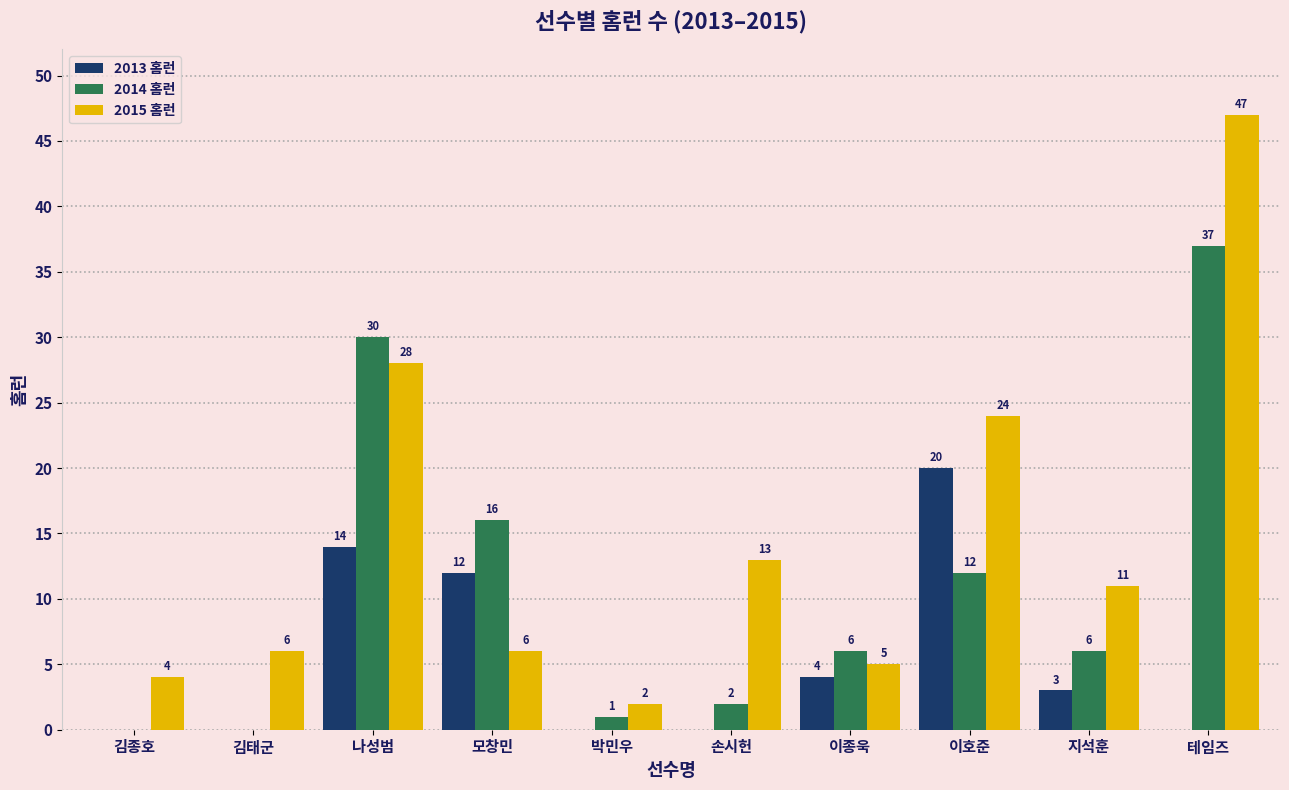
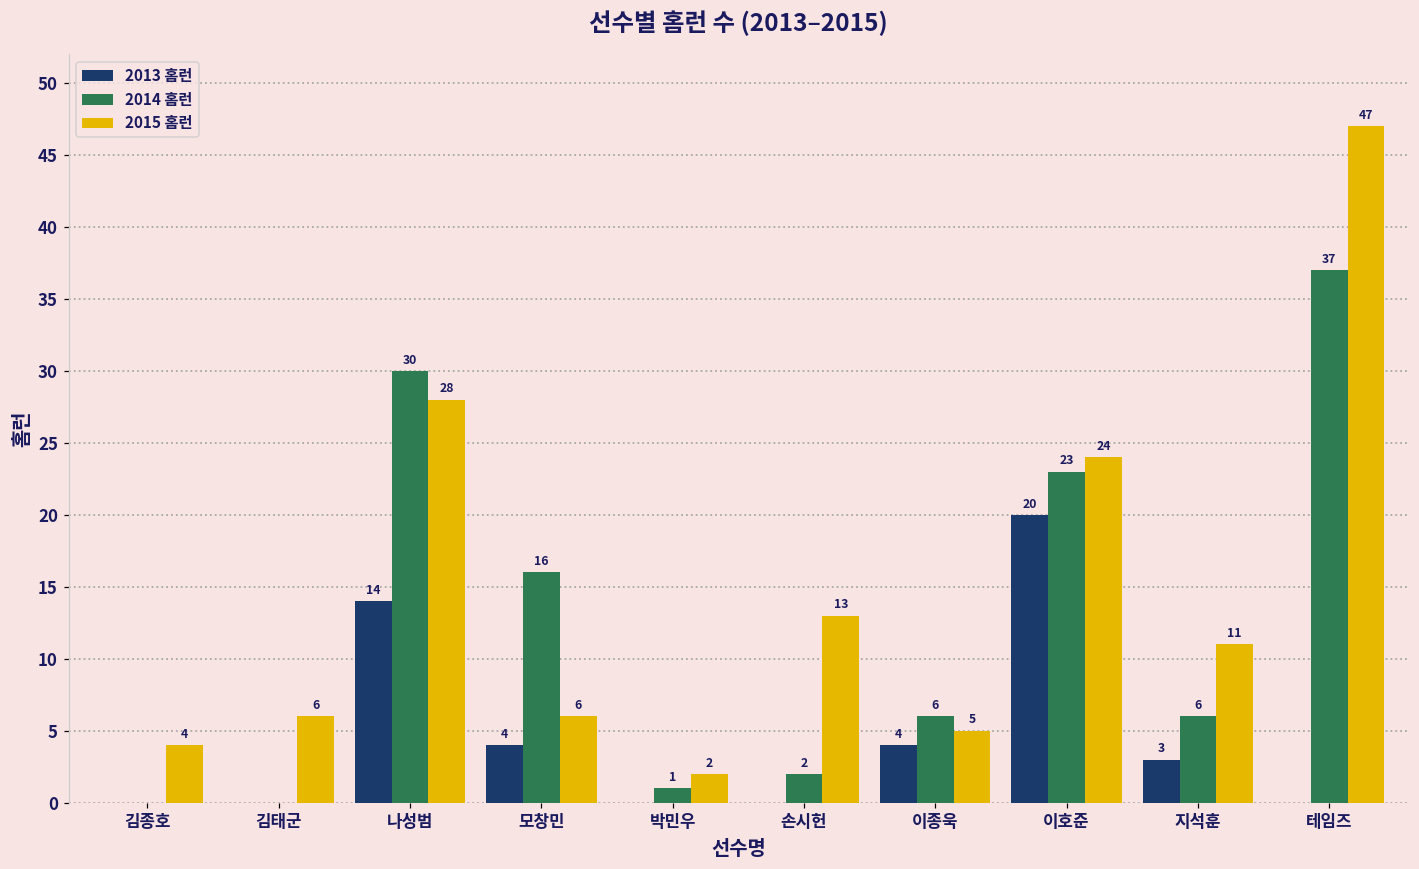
2013 홈런, 모창민: 12 -> 4
2014 홈런, 이호준: 12 -> 23
